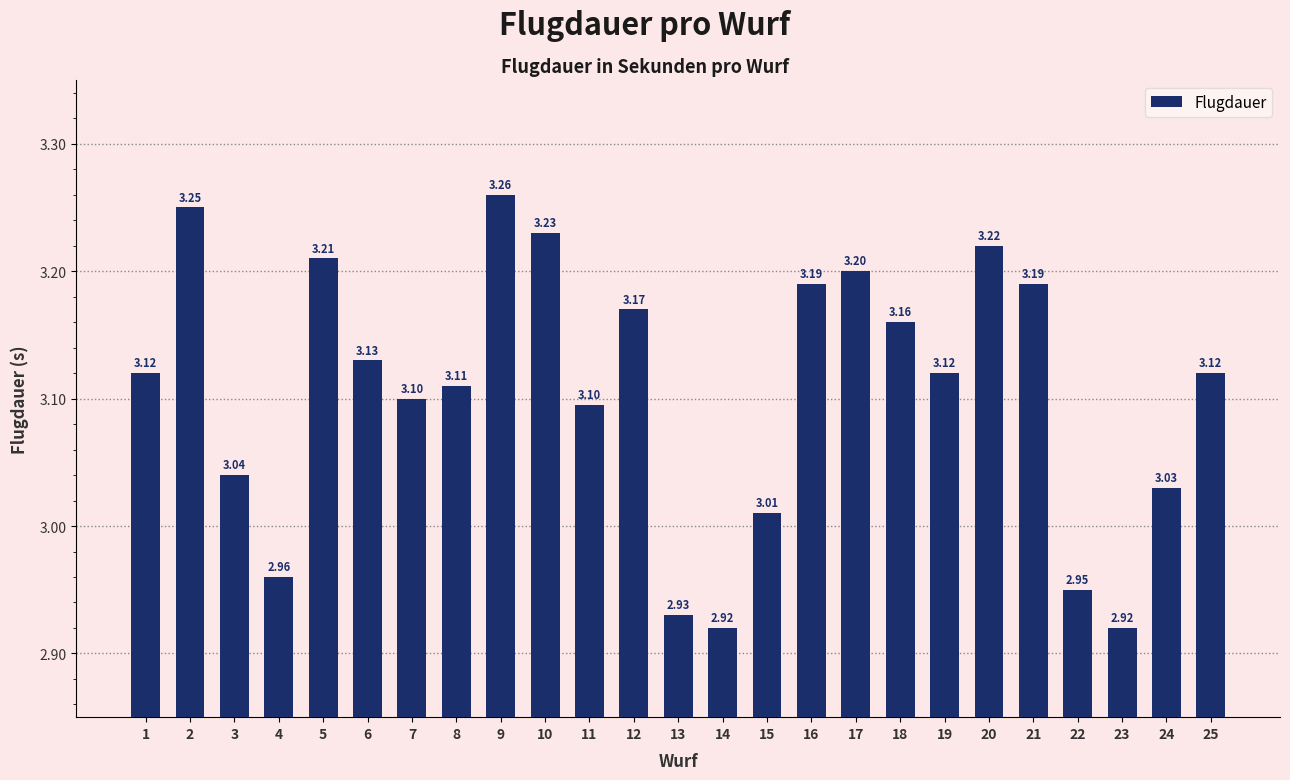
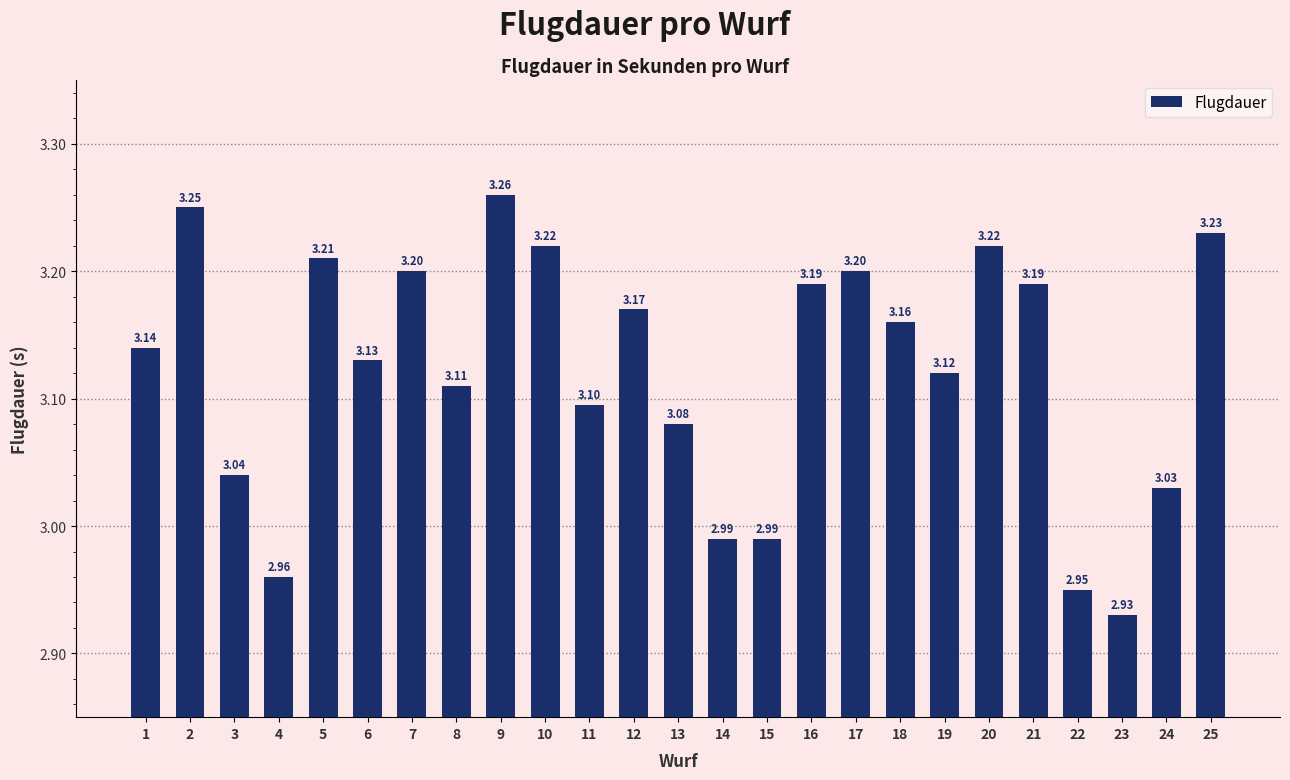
1: 3.12 -> 3.14
7: 3.10 -> 3.20
10: 3.23 -> 3.22
13: 2.93 -> 3.08
14: 2.92 -> 2.99
15: 3.01 -> 2.99
23: 2.92 -> 2.93
25: 3.12 -> 3.23
